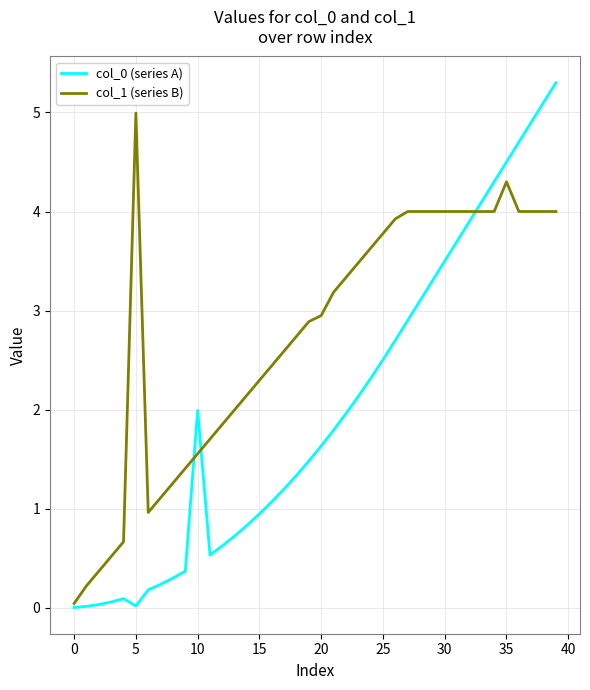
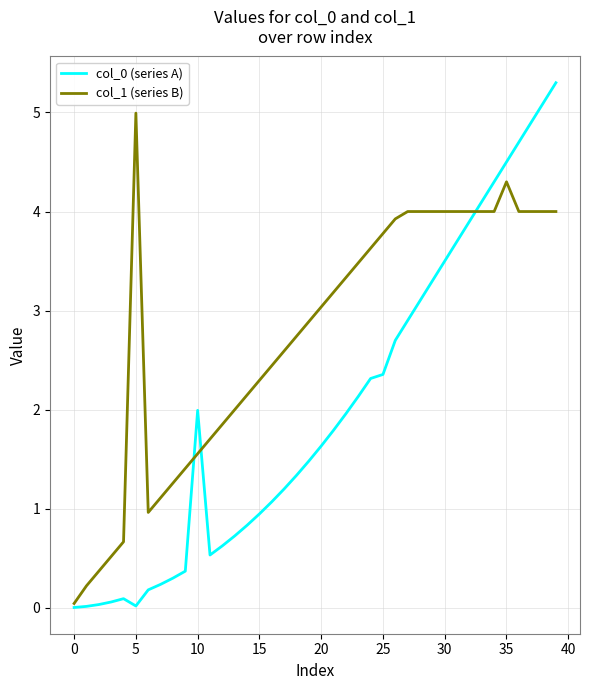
col_1 (series B), 20: 2.95 -> 3.04
col_0 (series A), 25: 2.5 -> 2.4
